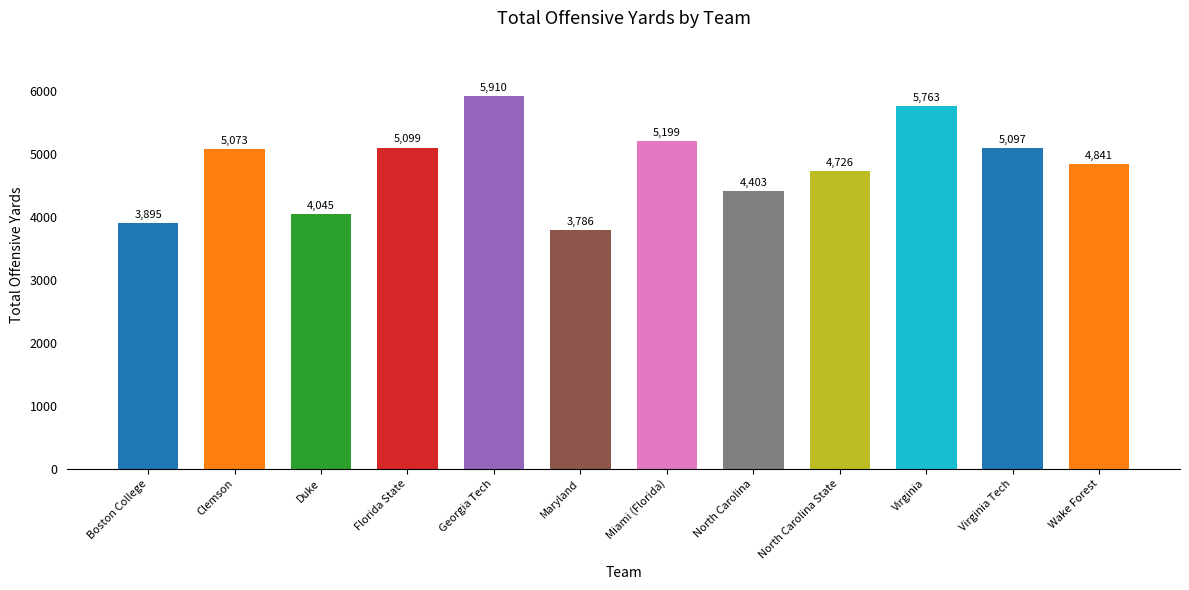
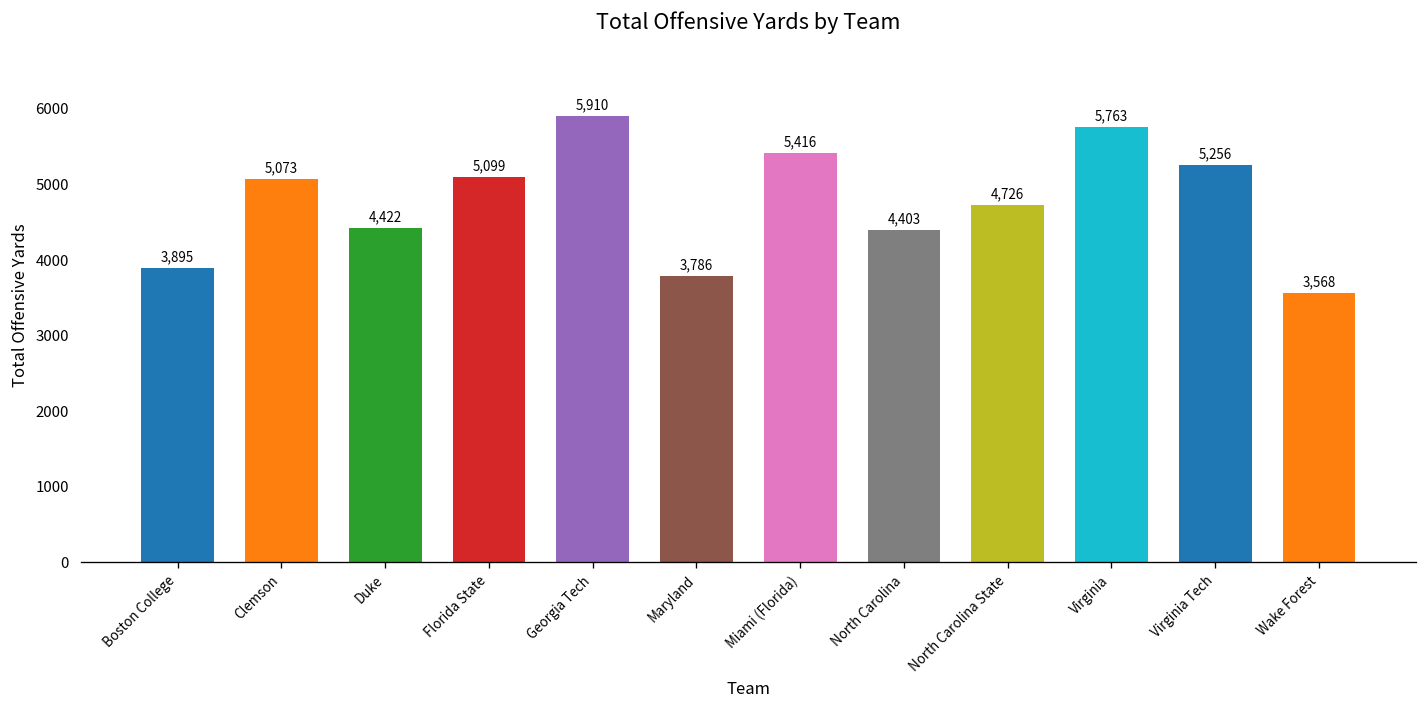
Duke: 4,045 -> 4,422
Miami (Florida): 5,199 -> 5,416
Virginia Tech: 5,097 -> 5,256
Wake Forest: 4,841 -> 3,568
